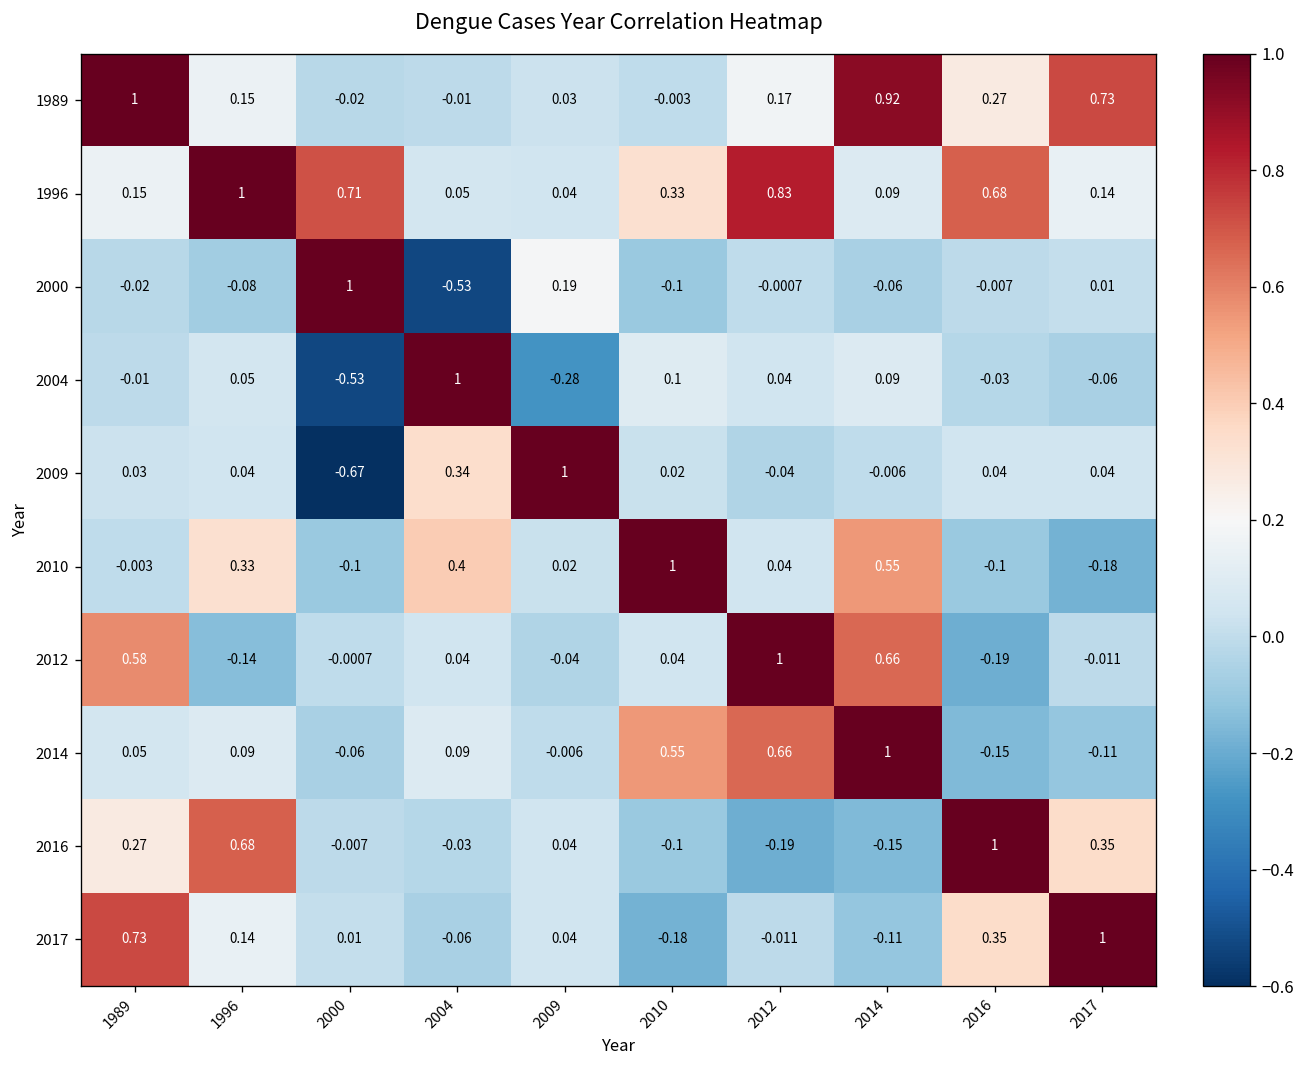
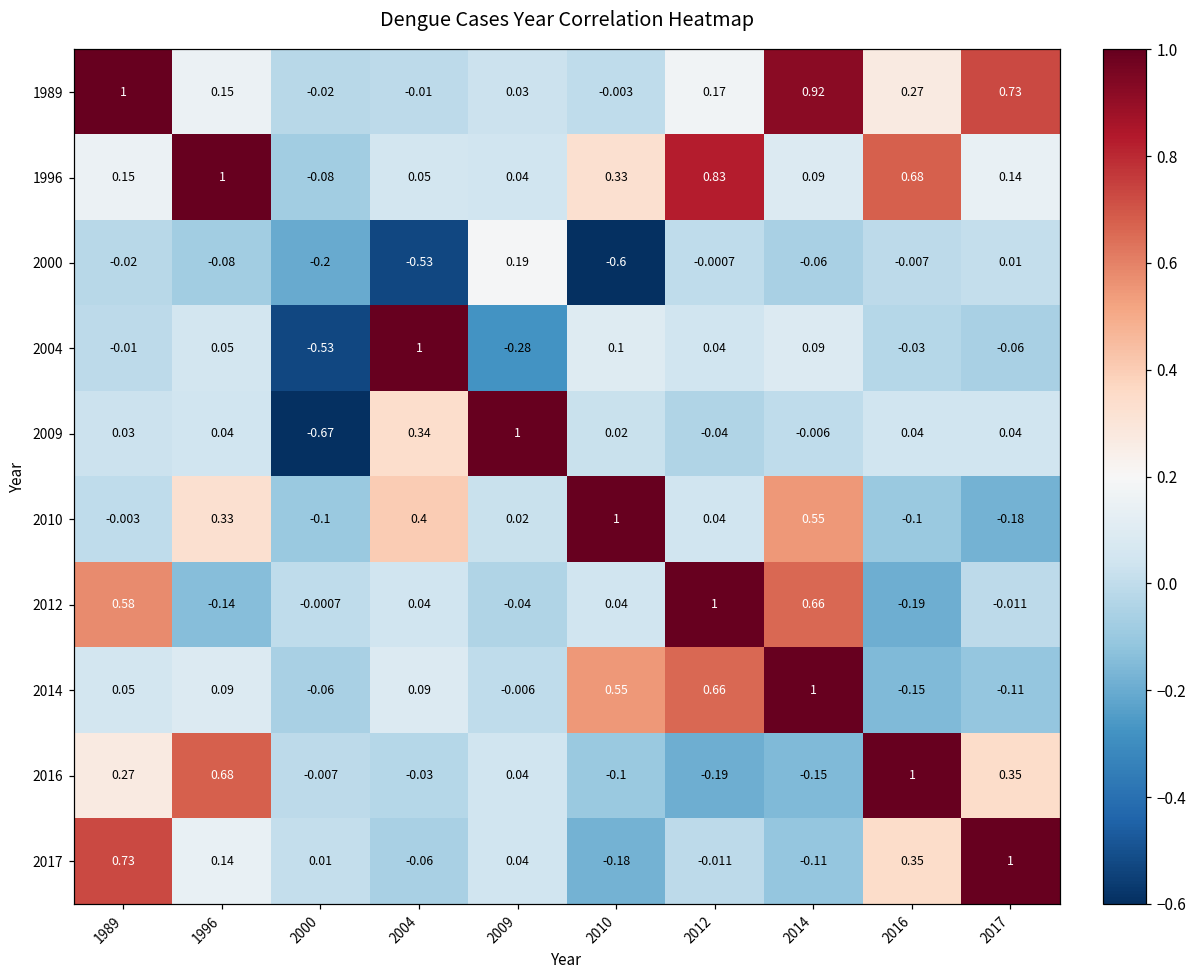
1996, 2000: 0.71 -> -0.08
2000, 2000: 1 -> -0.2
2000, 2010: -0.1 -> -0.6
